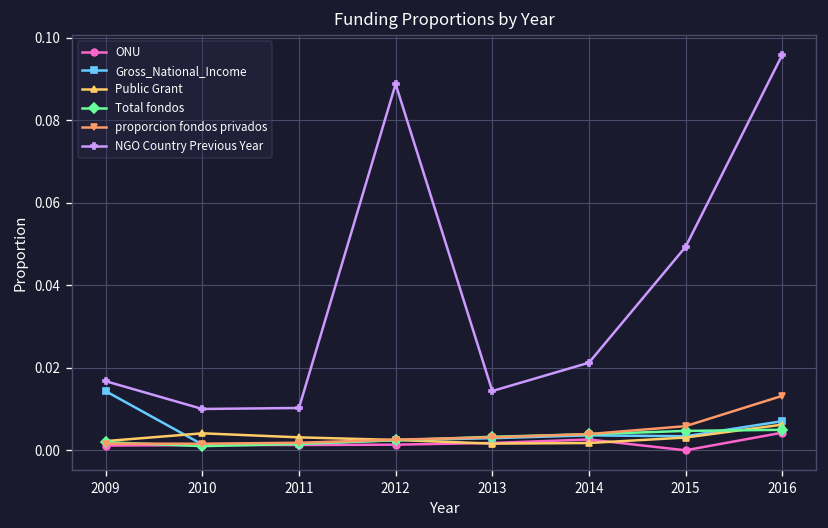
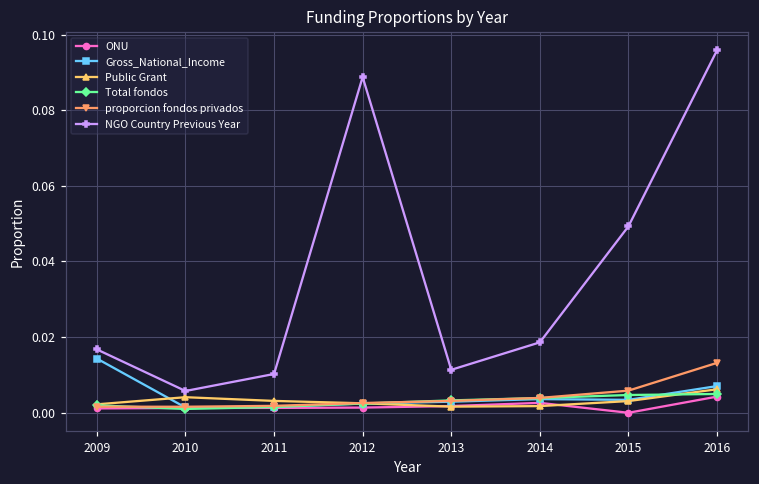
NGO Country Previous Year, 2010: 0.010 -> 0.006
NGO Country Previous Year, 2013: 0.014 -> 0.011
NGO Country Previous Year, 2014: 0.021 -> 0.019
